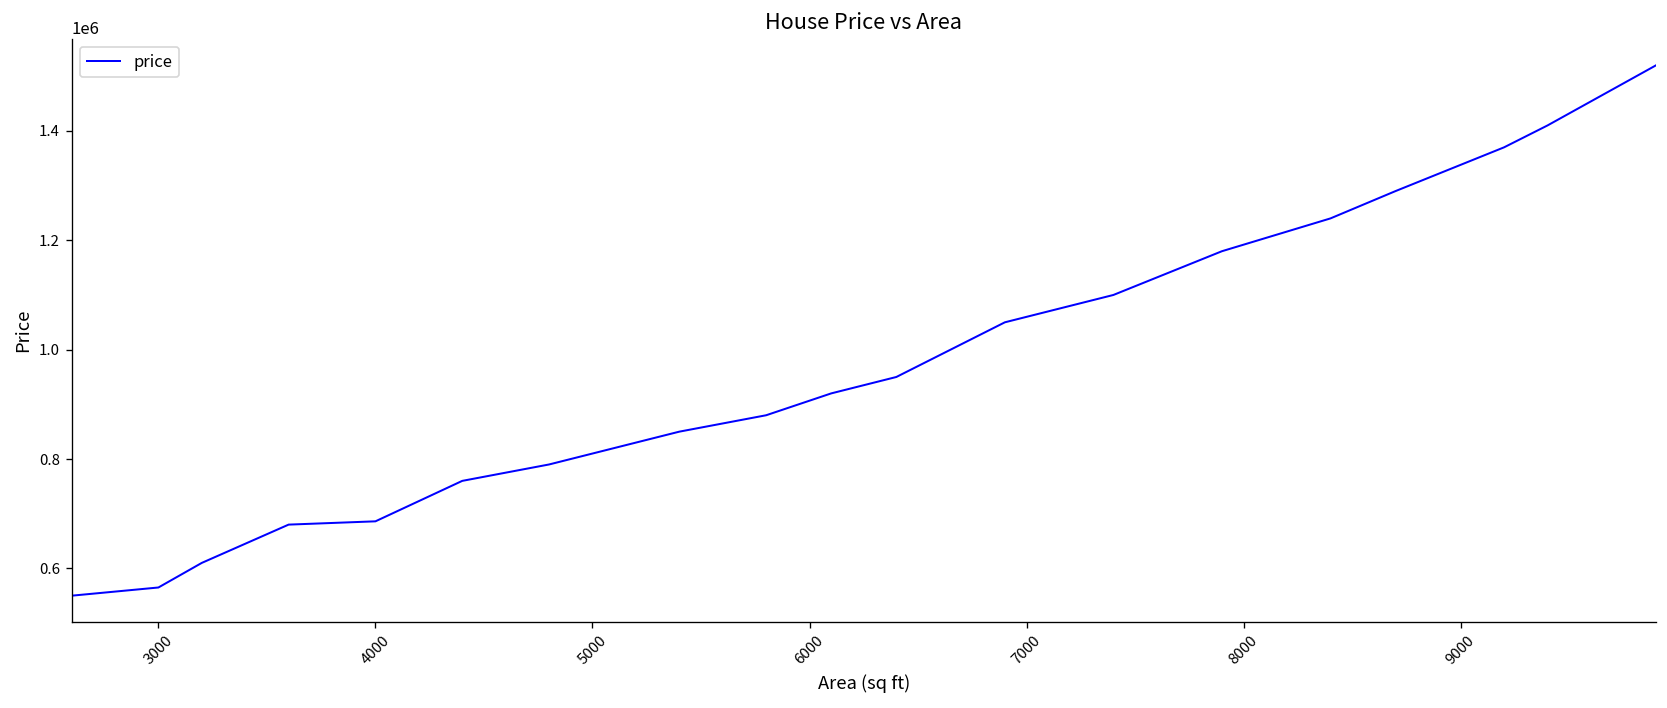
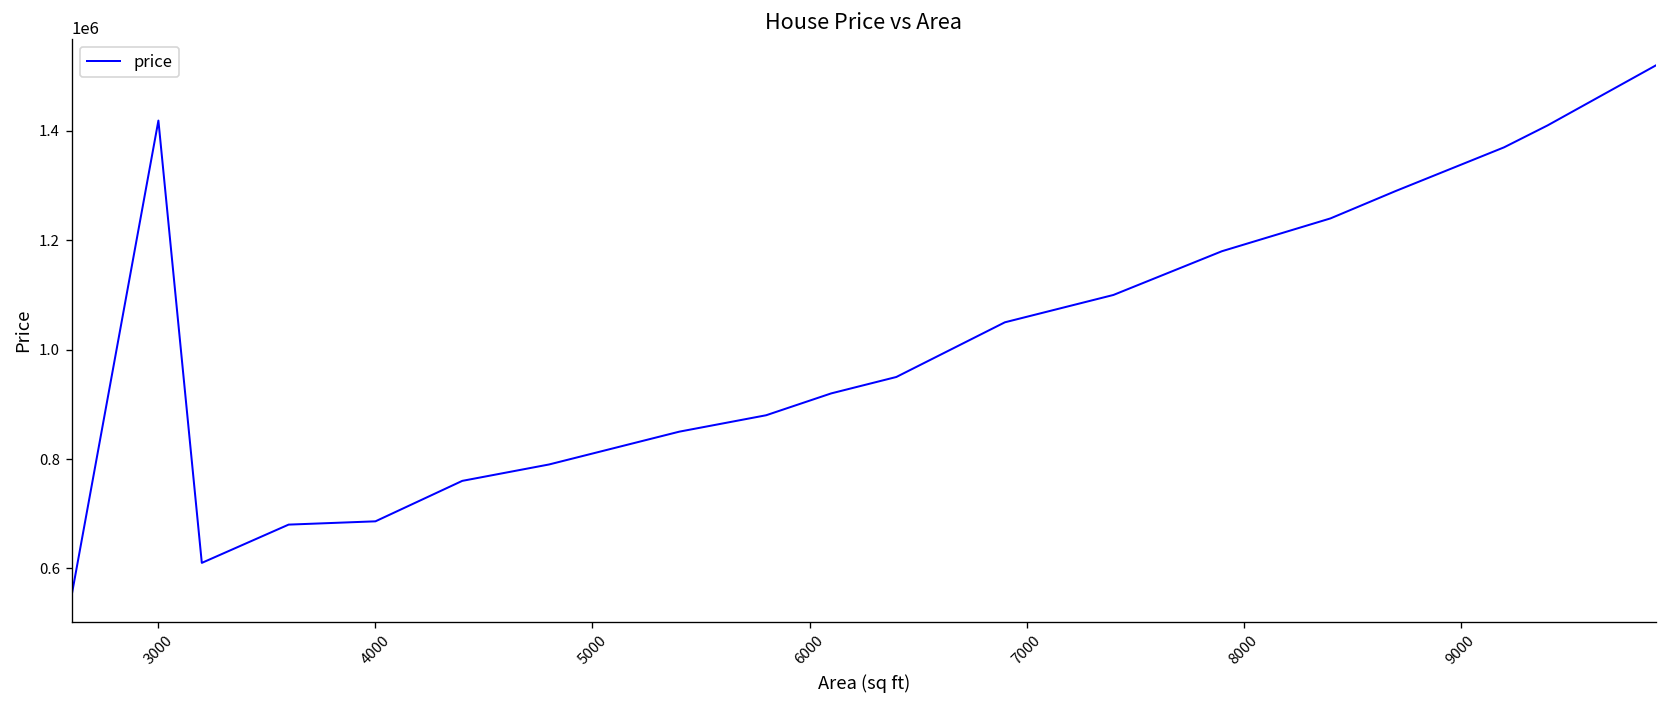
3000: 570000 -> 1420000
